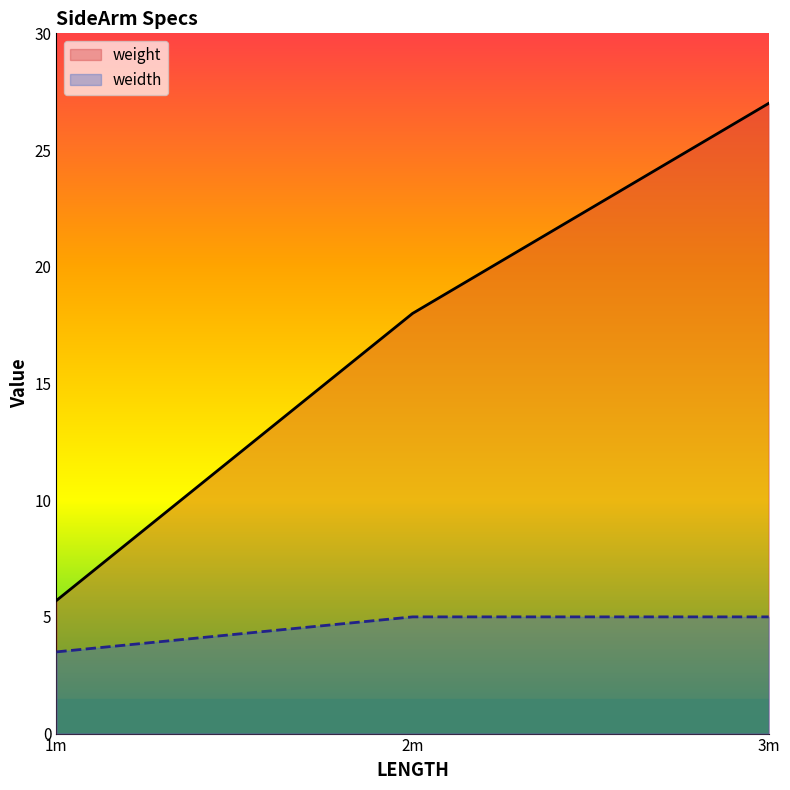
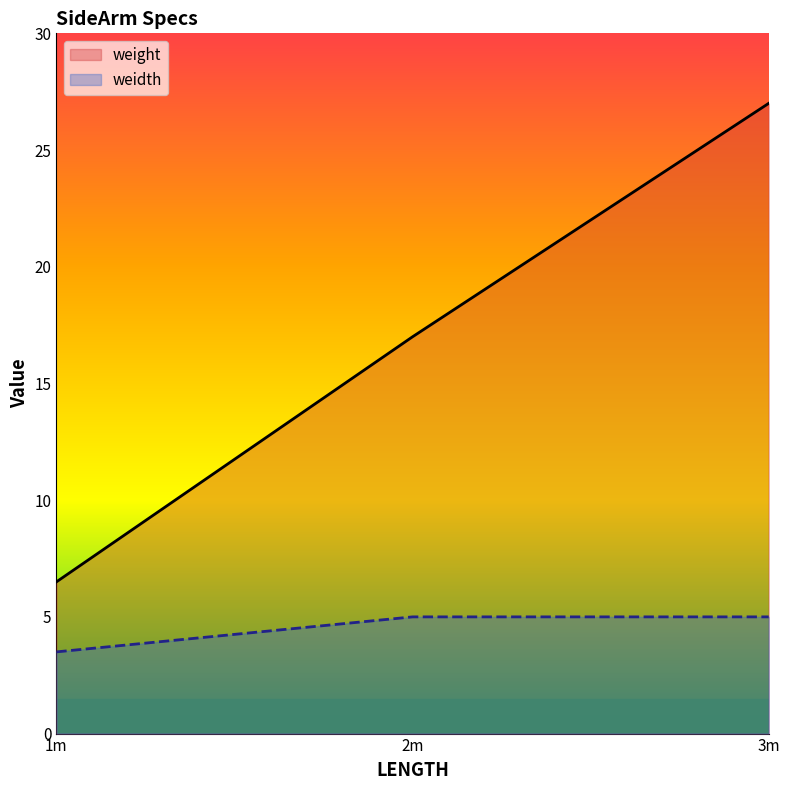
weight, 1m: 5.7 -> 6.5
weight, 2m: 18 -> 17
